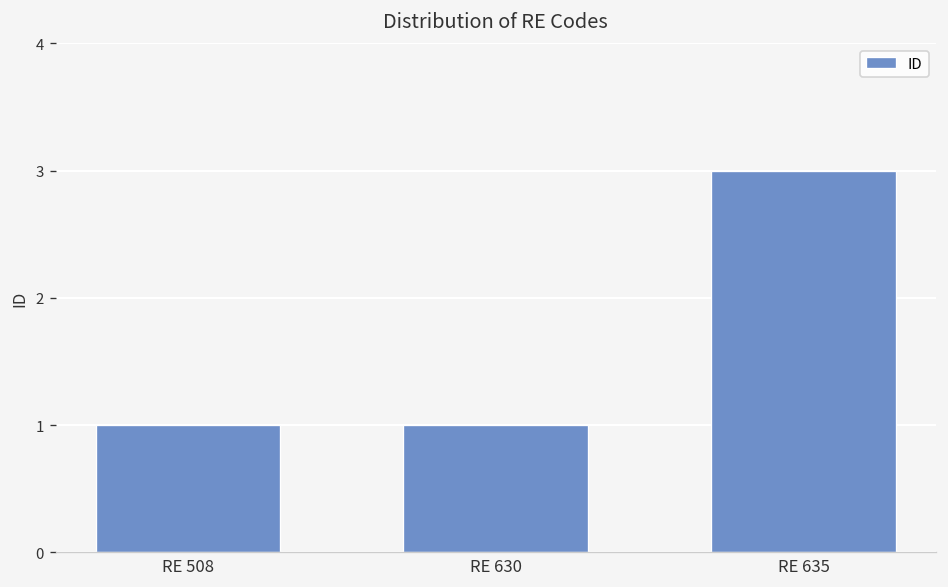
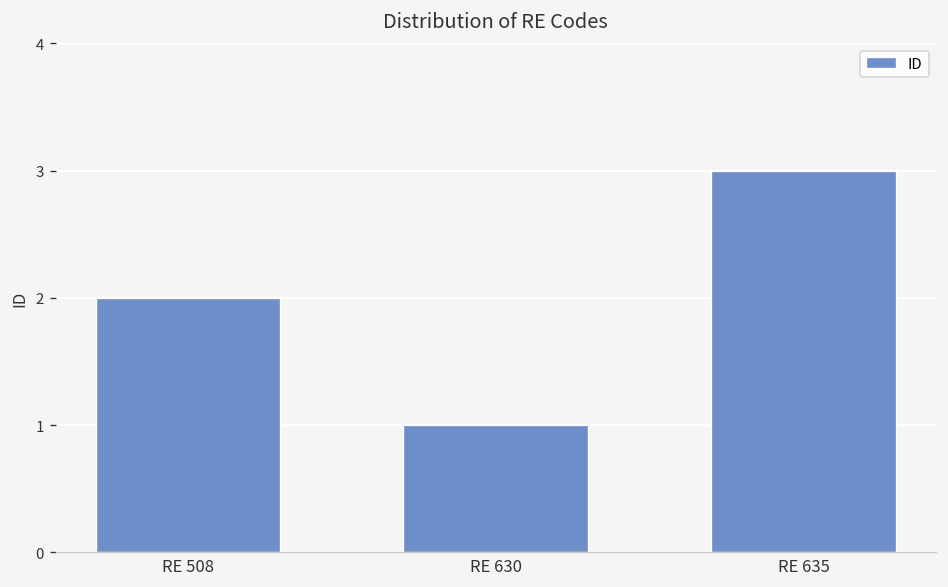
RE 508: 1 -> 2
